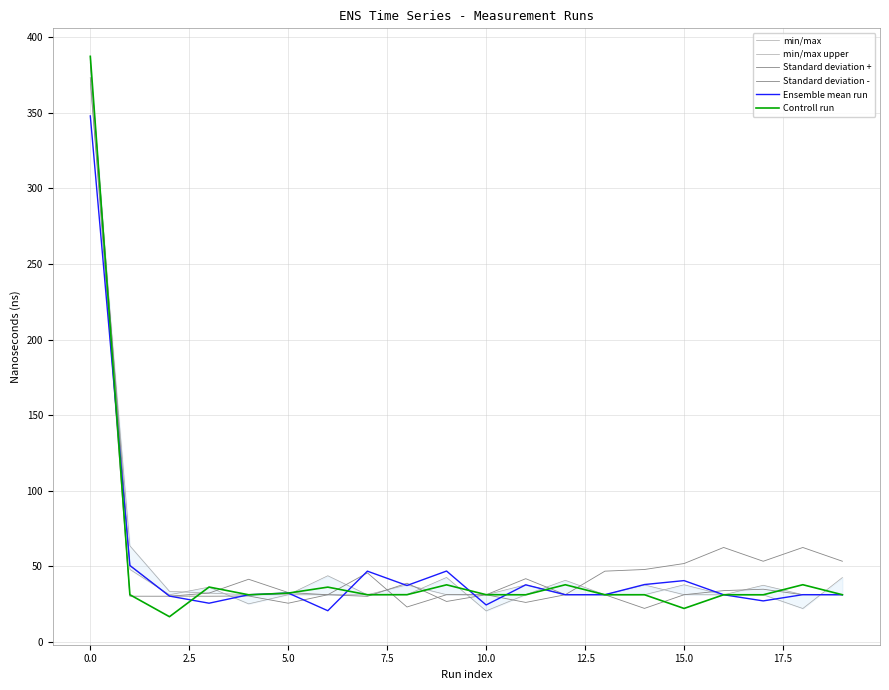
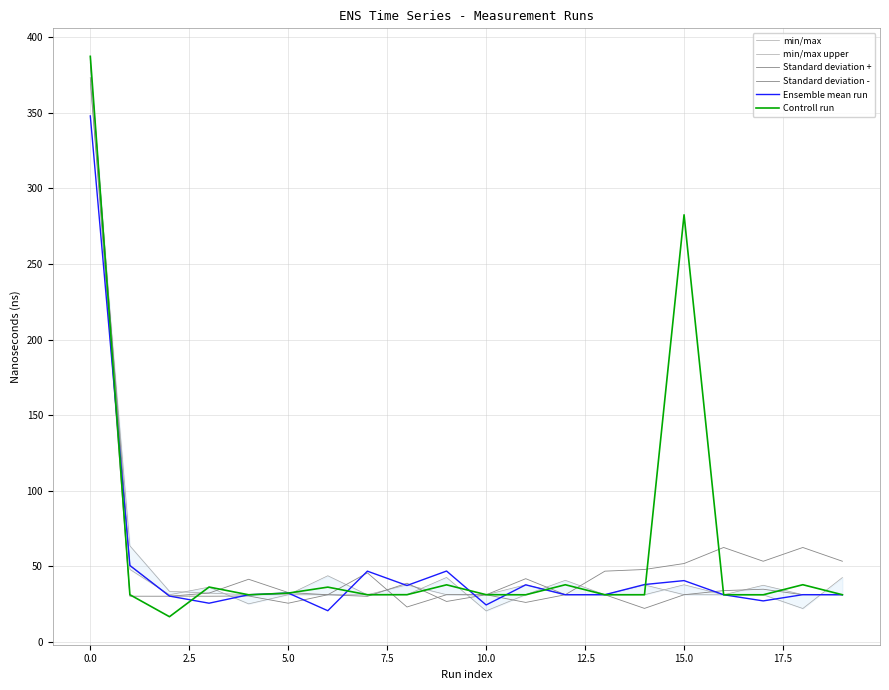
Controll run, 15.0: 22 -> 282
